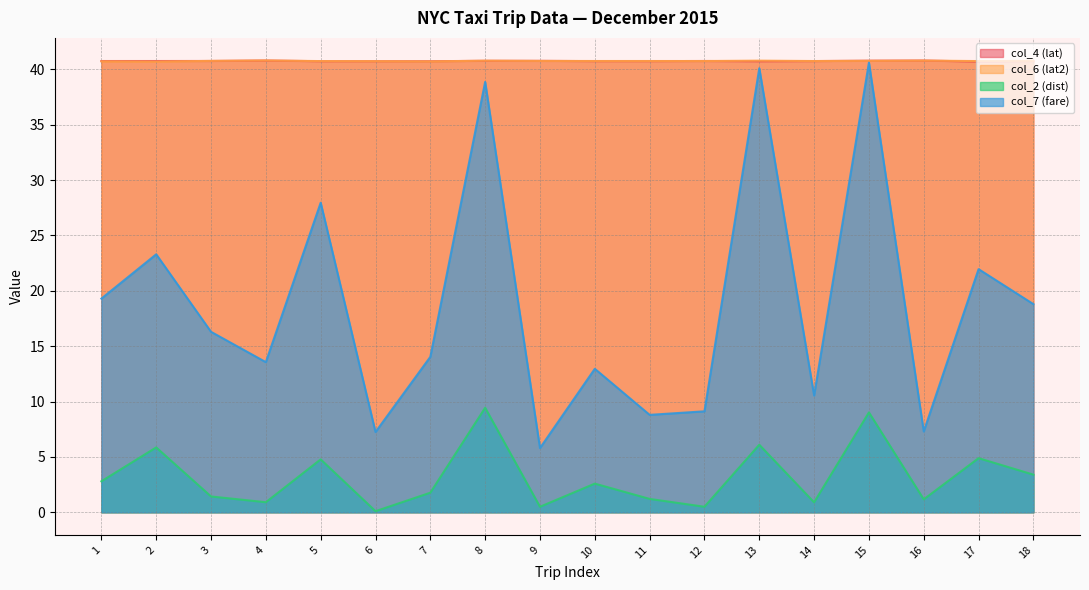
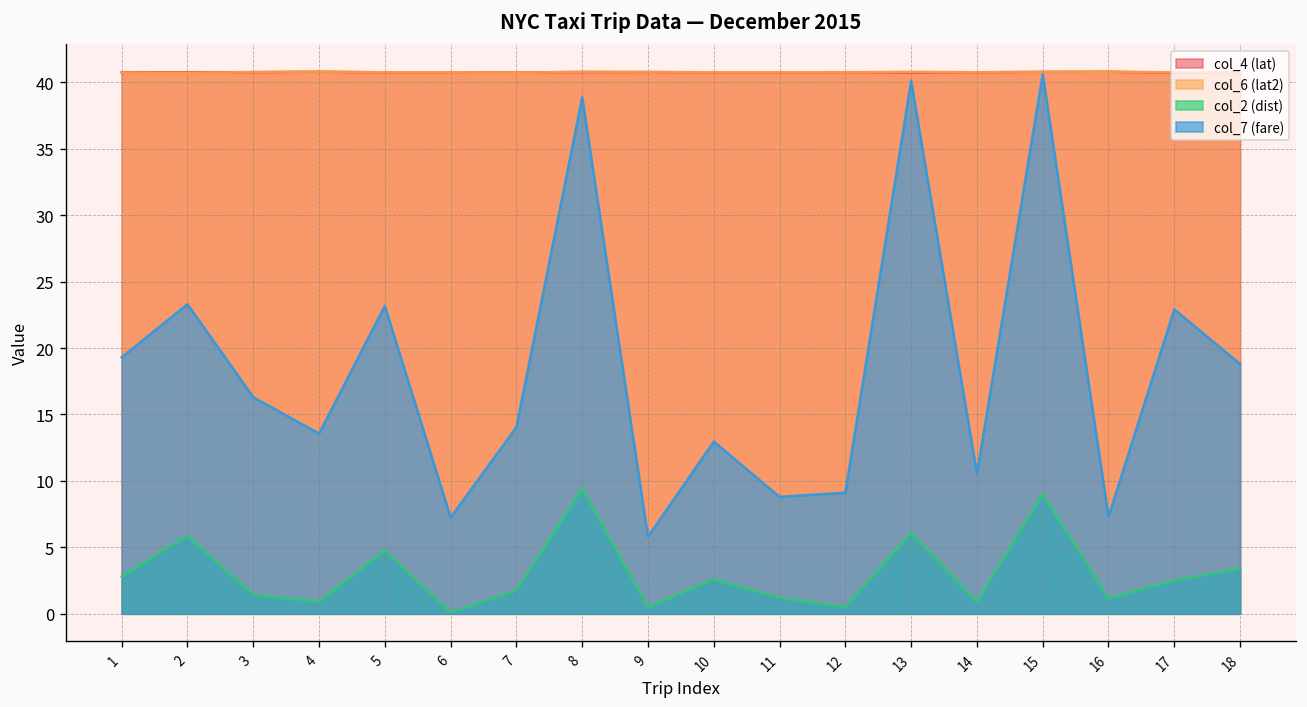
col_7 (fare), 5: 28.0 -> 23.2
col_2 (dist), 17: 4.9 -> 2.5
col_7 (fare), 17: 22.0 -> 22.9
